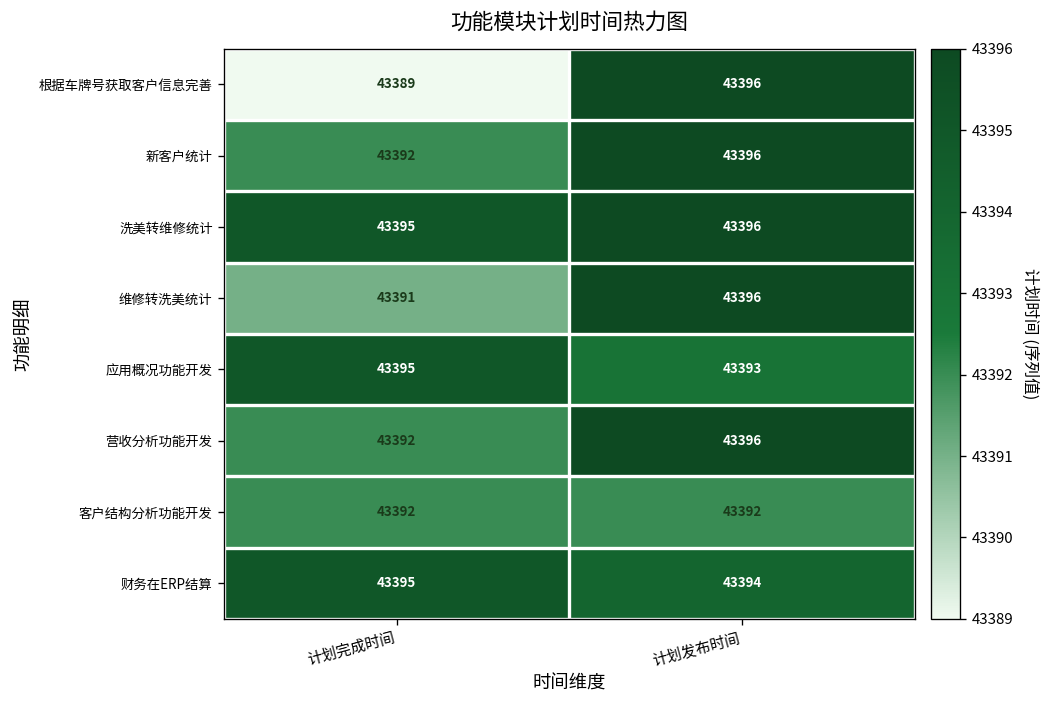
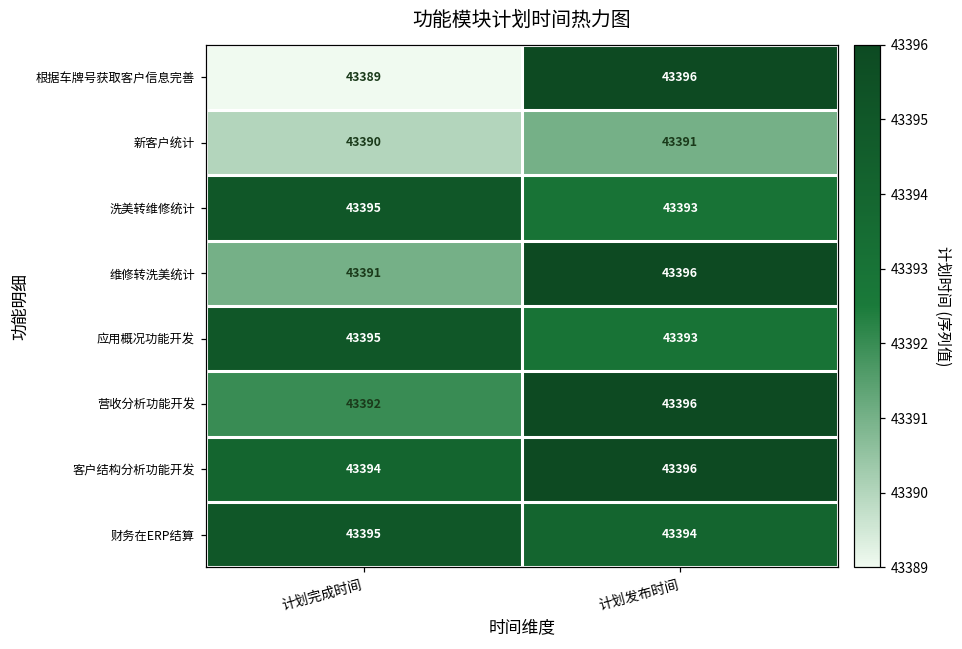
新客户统计, 计划完成时间: 43392 -> 43390
新客户统计, 计划发布时间: 43396 -> 43391
洗美转维修统计, 计划发布时间: 43396 -> 43393
客户结构分析功能开发, 计划完成时间: 43392 -> 43394
客户结构分析功能开发, 计划发布时间: 43392 -> 43396
